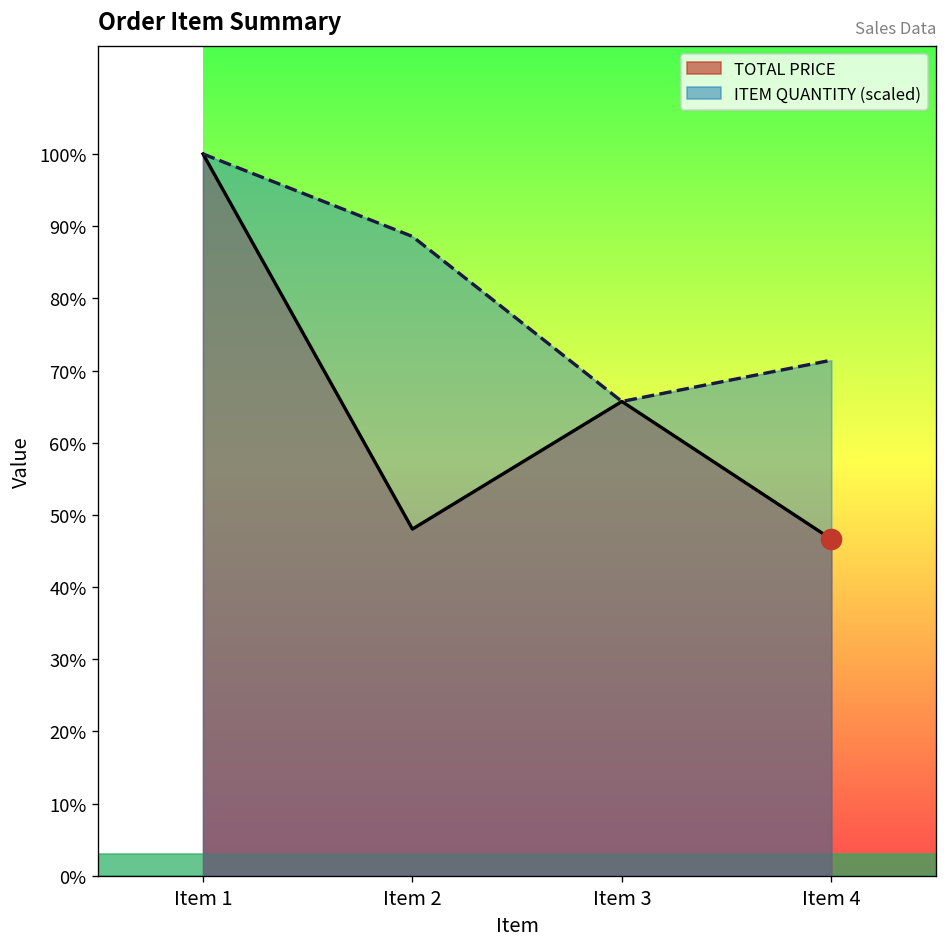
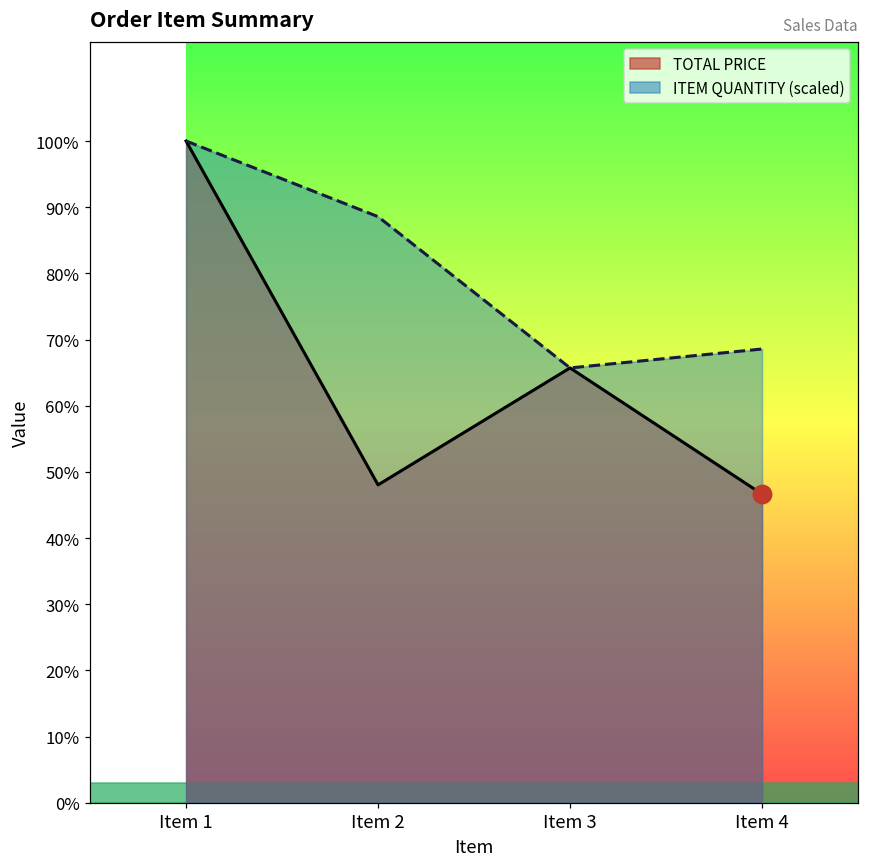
ITEM QUANTITY (scaled), Item 4: 71% -> 69%
